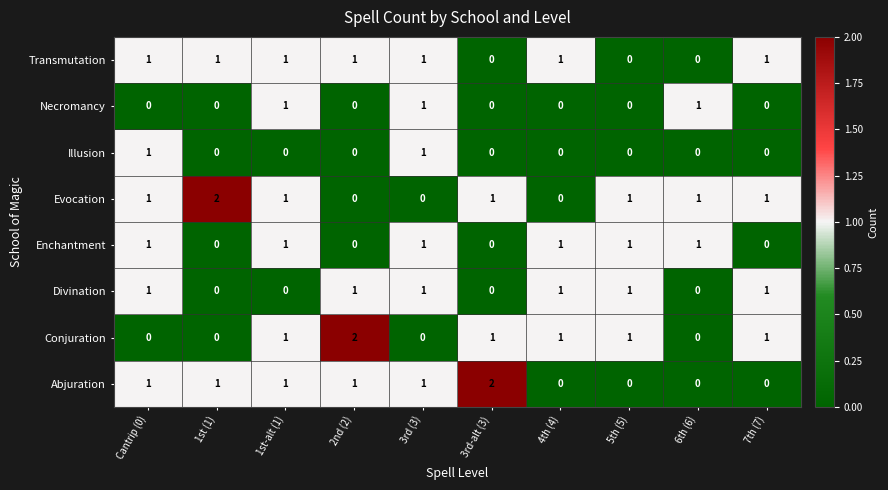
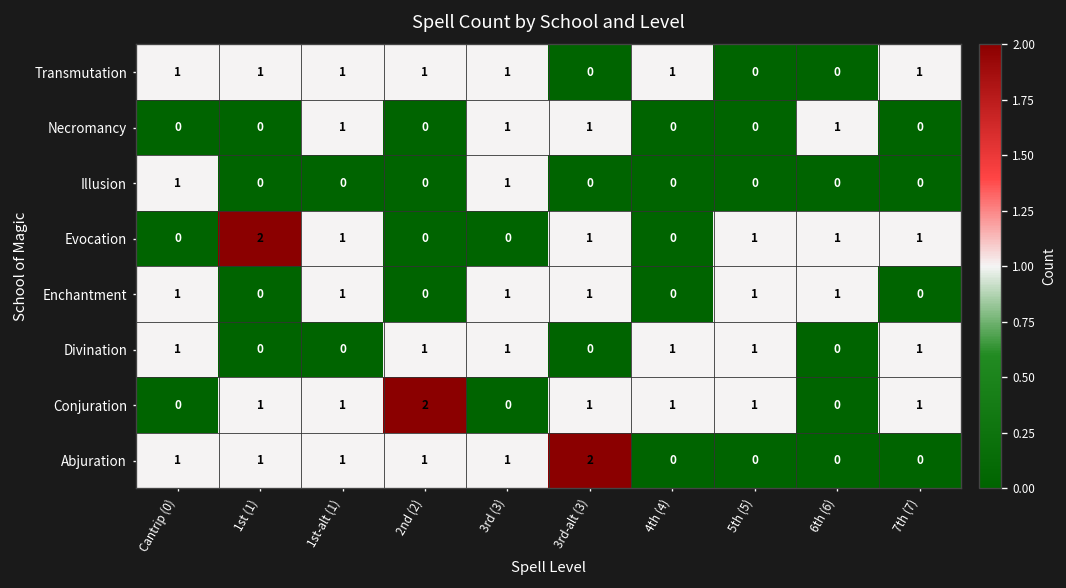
Necromancy, 3rd-alt (3): 0 -> 1
Evocation, Cantrip (0): 1 -> 0
Enchantment, 3rd-alt (3): 0 -> 1
Enchantment, 4th (4): 1 -> 0
Conjuration, 1st (1): 0 -> 1
